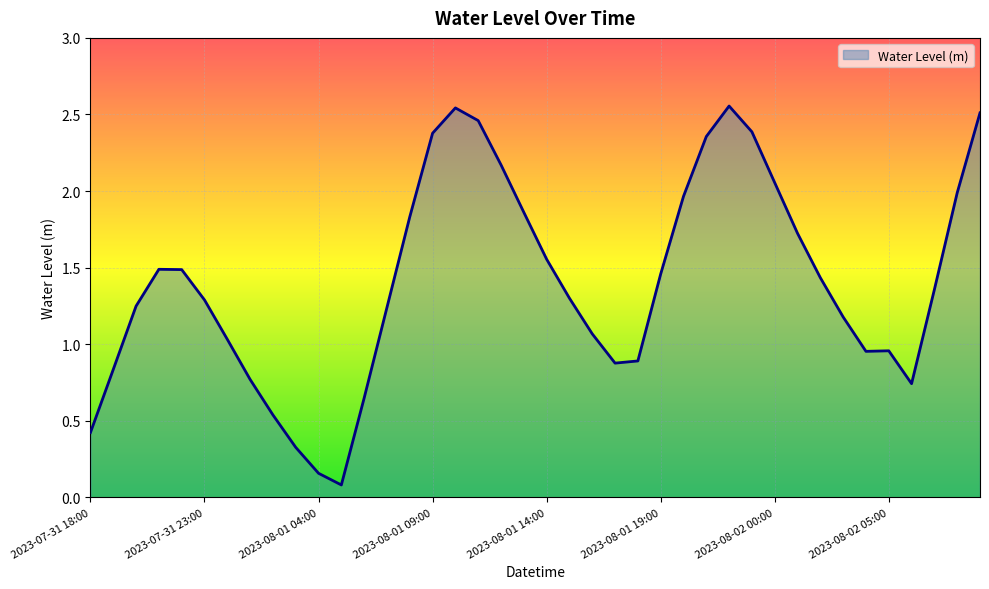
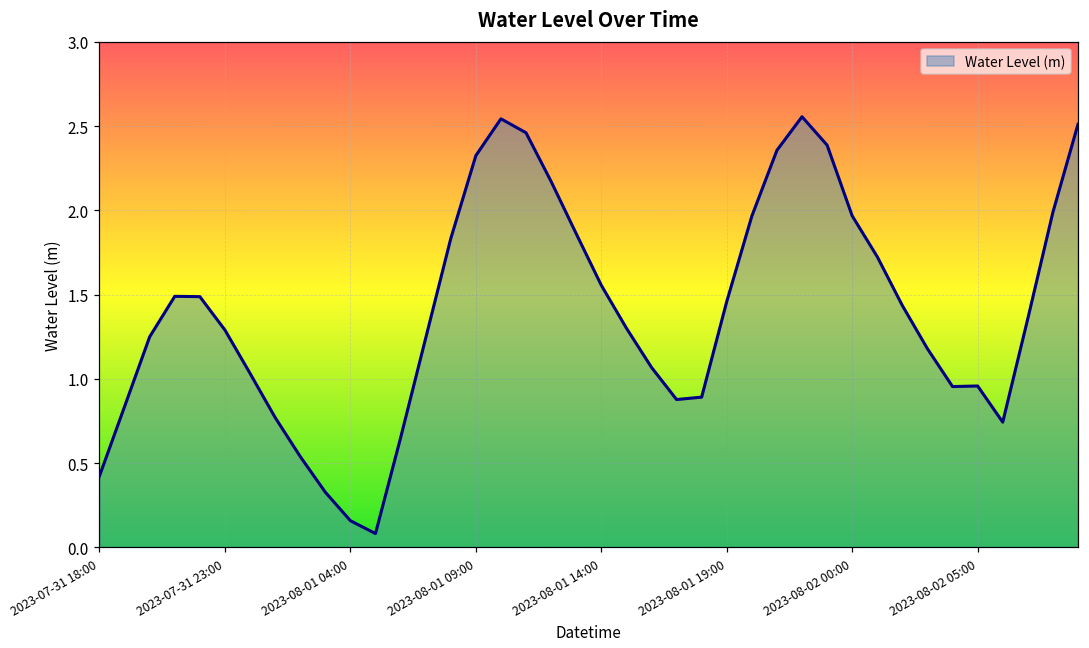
2023-08-01 09:00: 2.38 -> 2.32
2023-08-02 00:00: 2.05 -> 1.97
